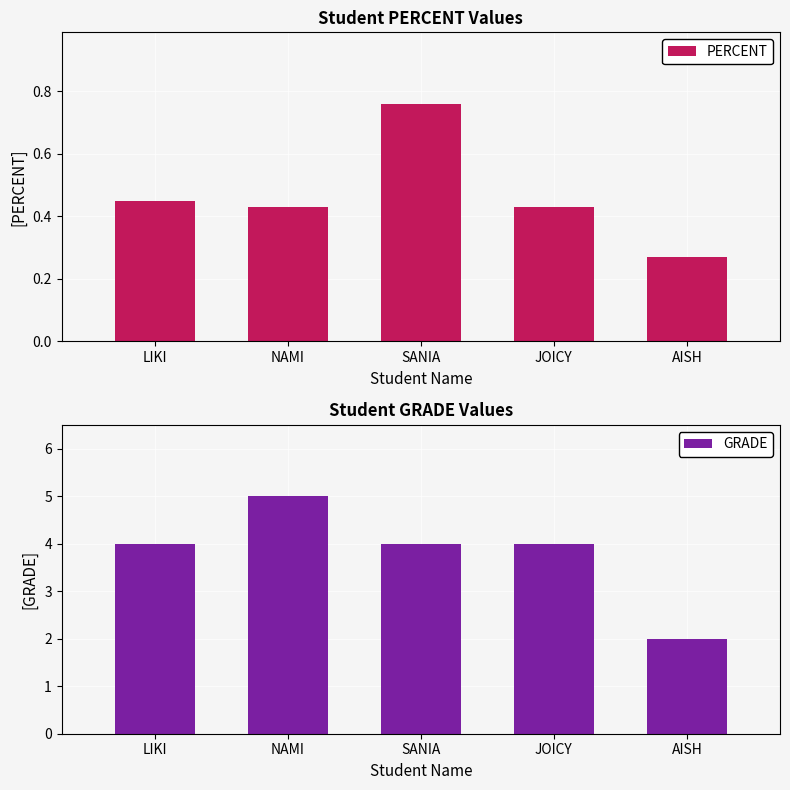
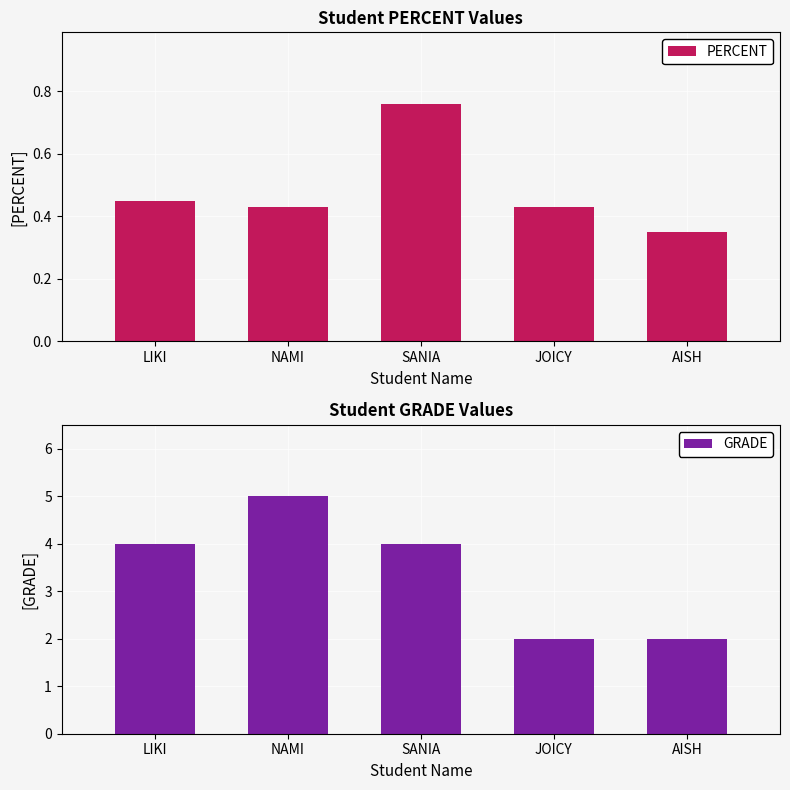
Student PERCENT Values, AISH: 0.27 -> 0.35
Student GRADE Values, JOICY: 4 -> 2
